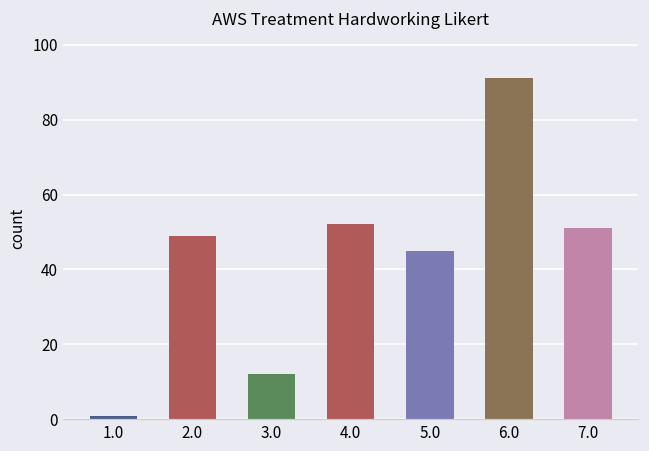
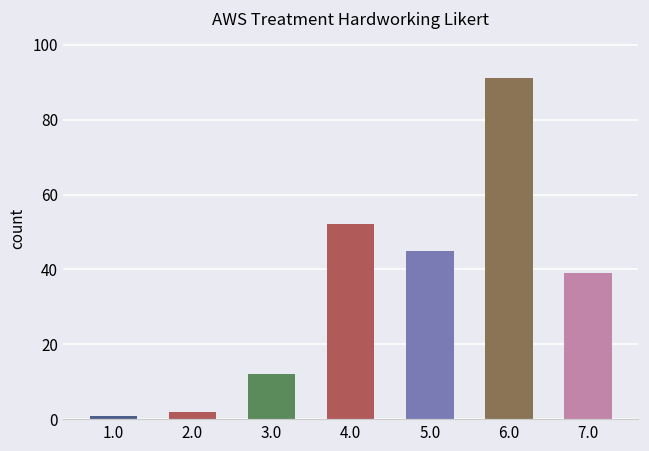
2.0: 49 -> 2
7.0: 51 -> 39
